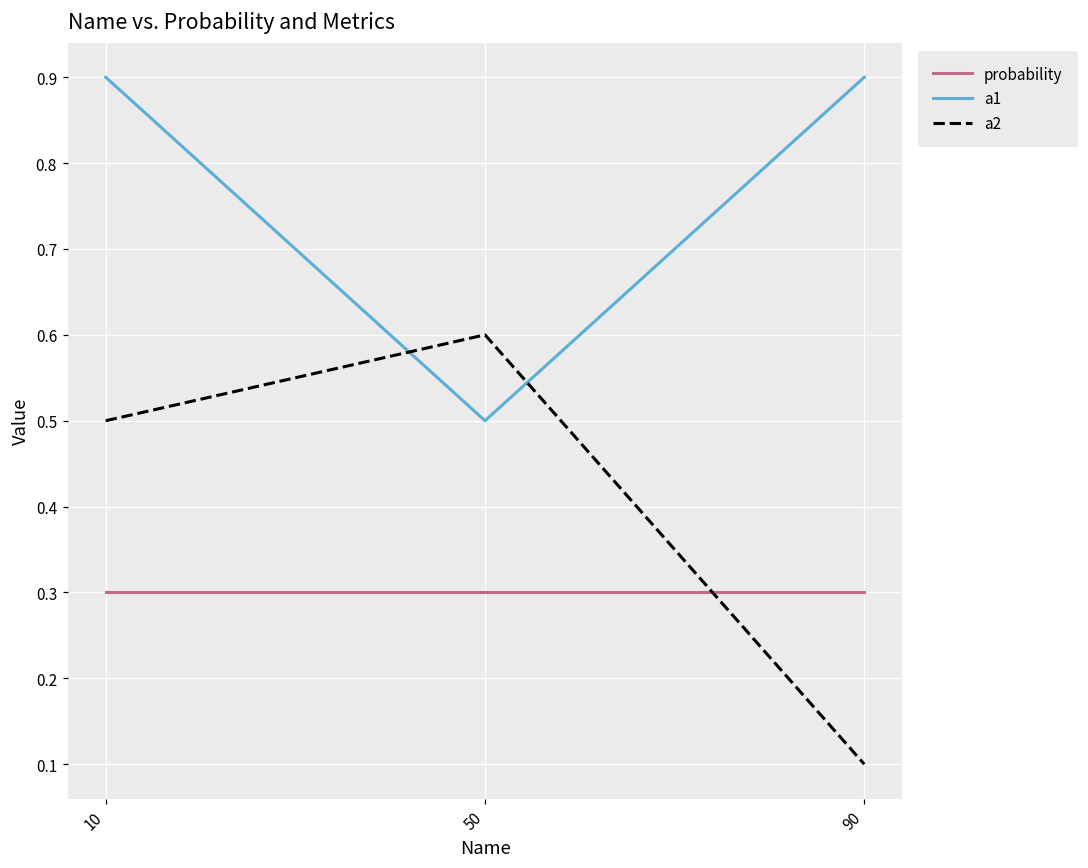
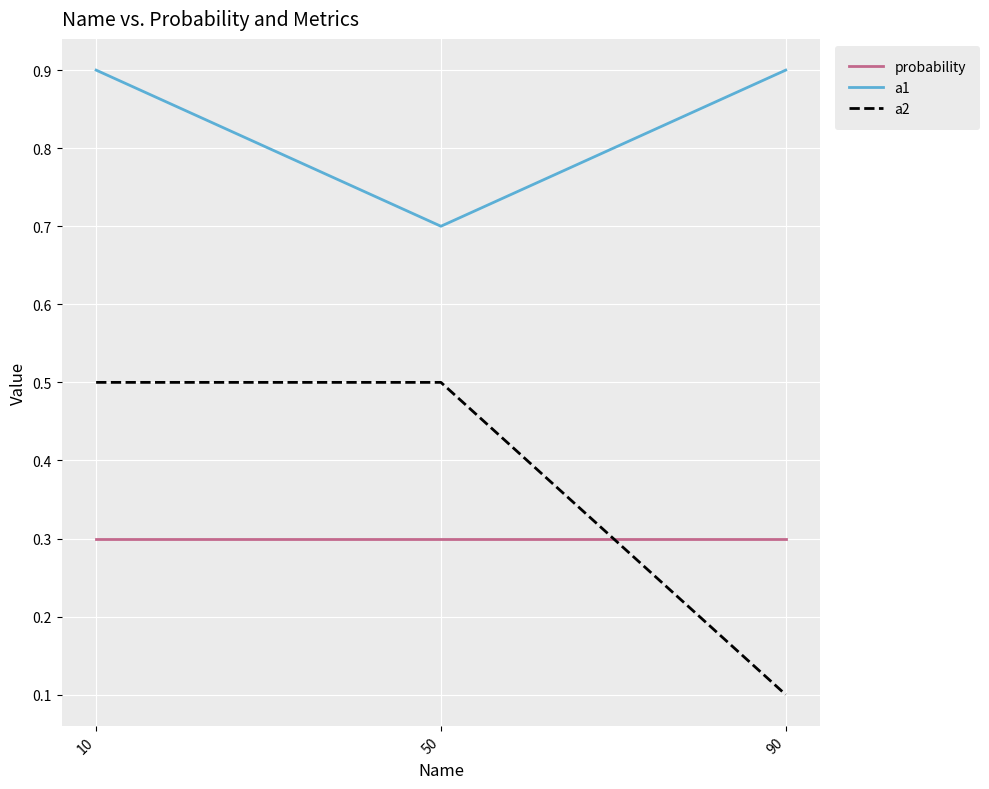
a1, 50: 0.5 -> 0.7
a2, 50: 0.6 -> 0.5
